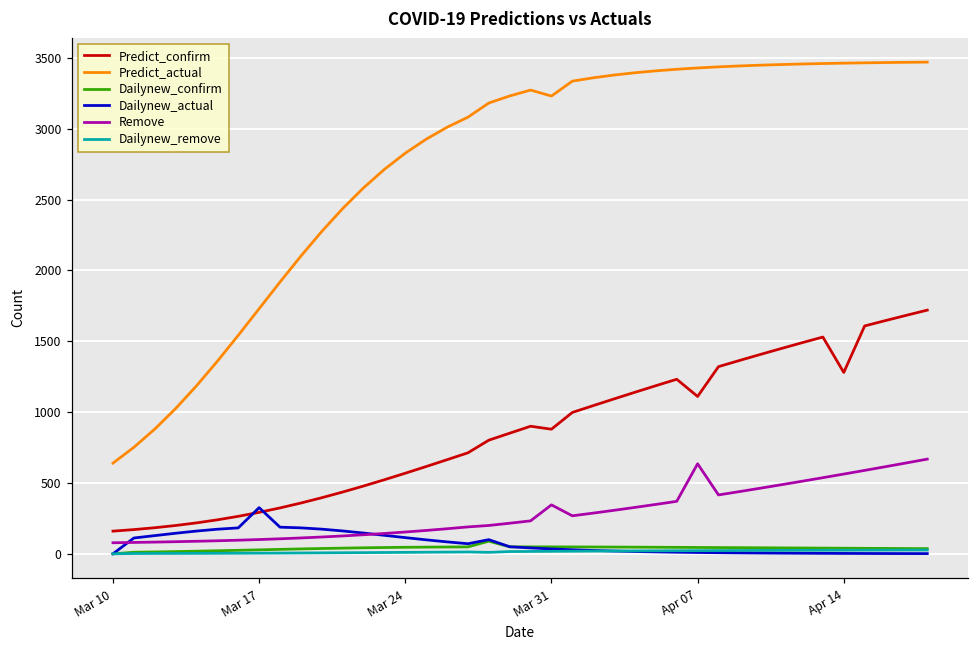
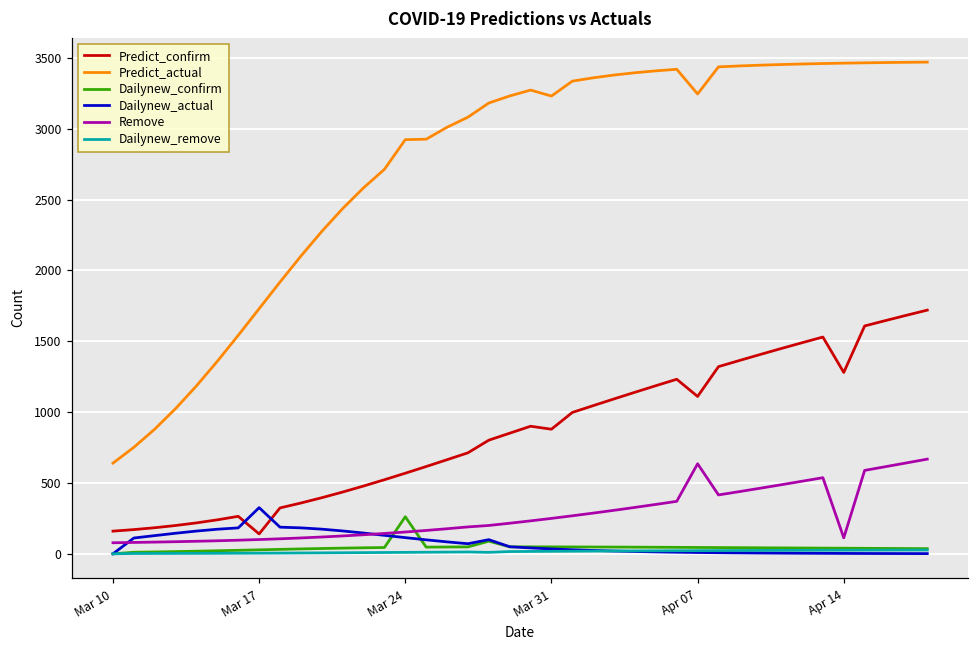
Predict_confirm, Mar 17: 290 -> 140
Predict_actual, Mar 24: 2830 -> 2920
Dailynew_confirm, Mar 24: 50 -> 260
Remove, Mar 31: 350 -> 250
Predict_actual, Apr 07: 3430 -> 3250
Remove, Apr 14: 560 -> 110
